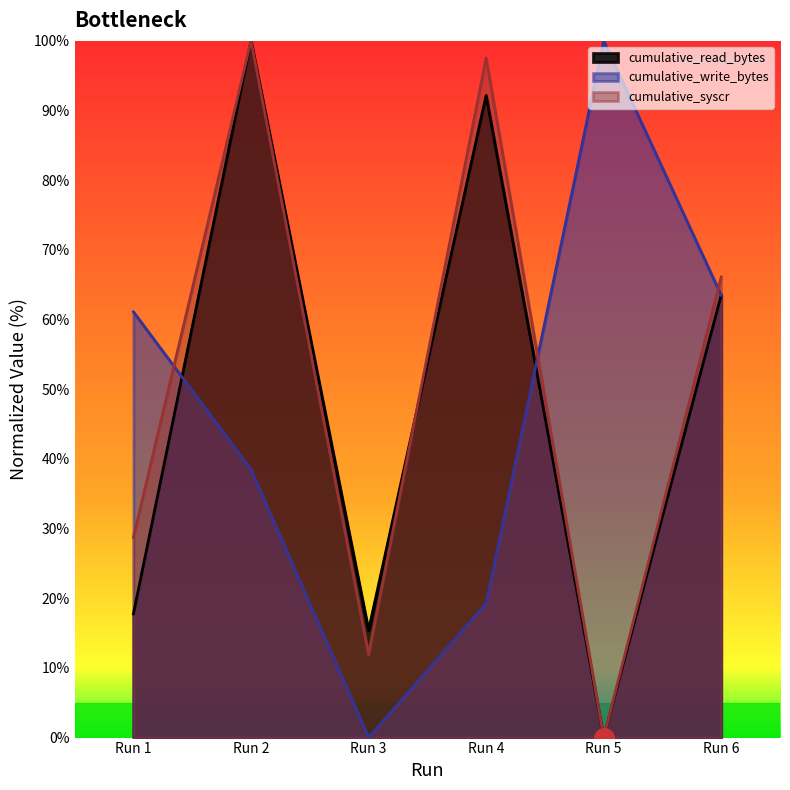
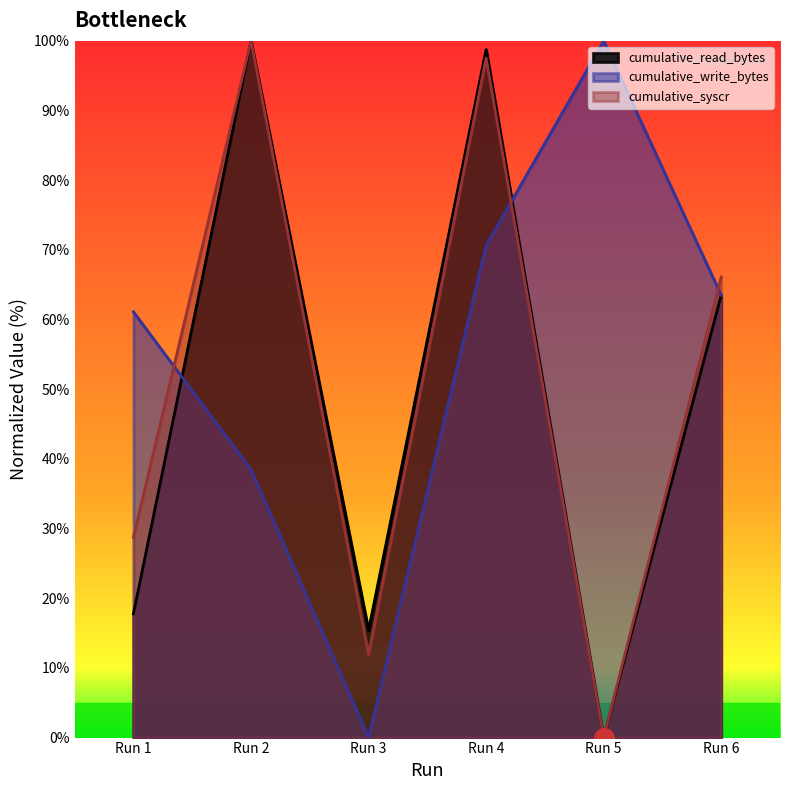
cumulative_read_bytes, Run 4: 92% -> 99%
cumulative_write_bytes, Run 4: 19% -> 71%
